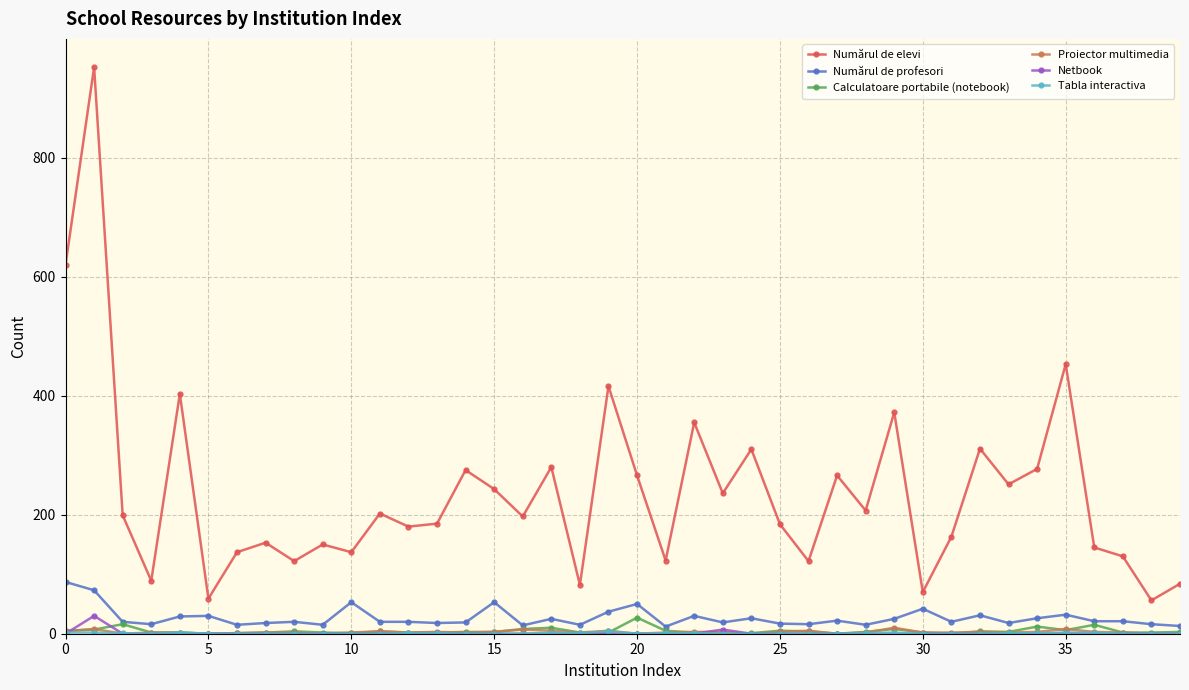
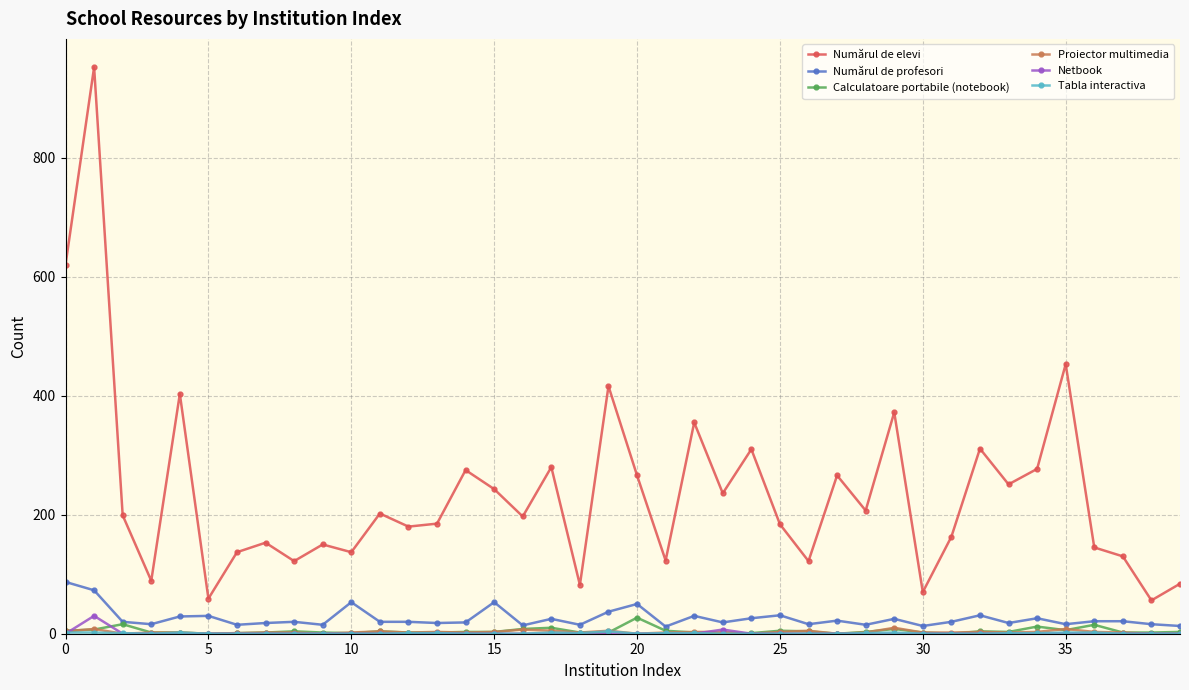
Numărul de profesori, 25: 20 -> 30
Numărul de profesori, 30: 40 -> 10
Numărul de profesori, 35: 30 -> 20
